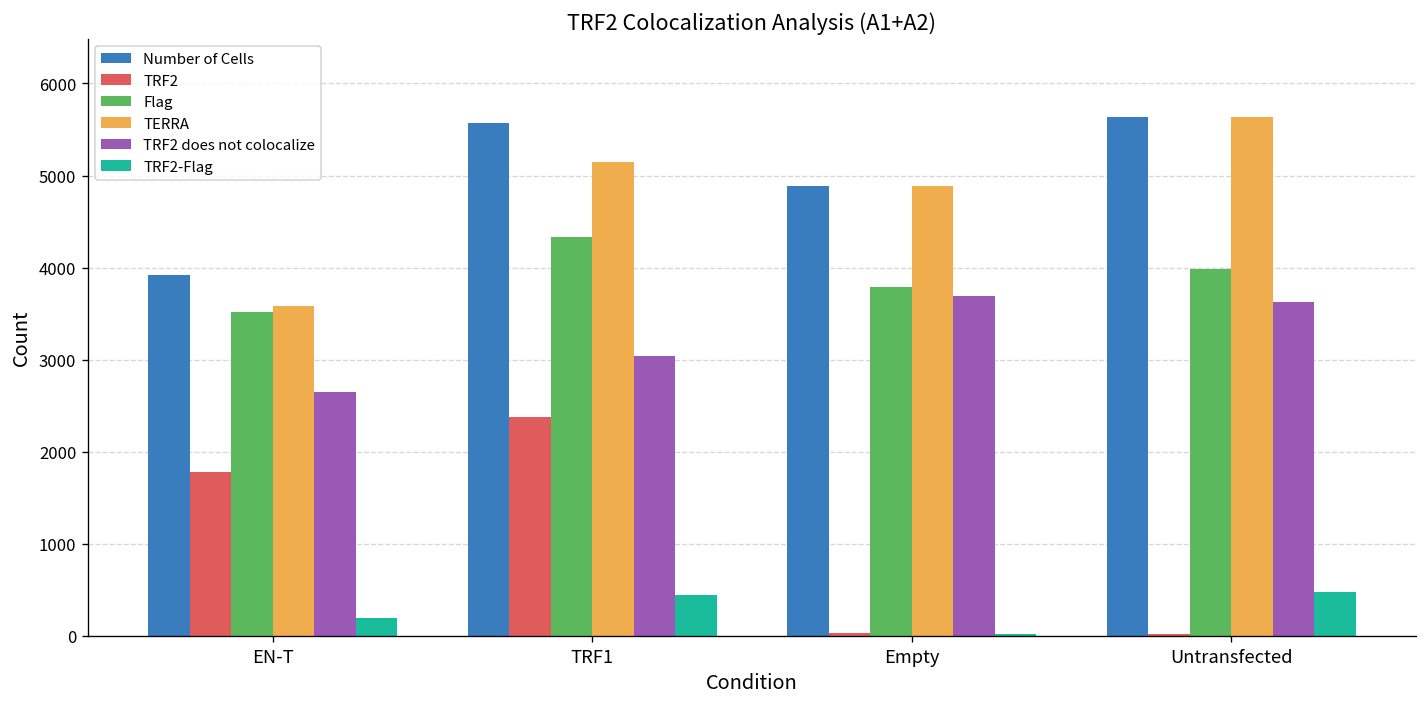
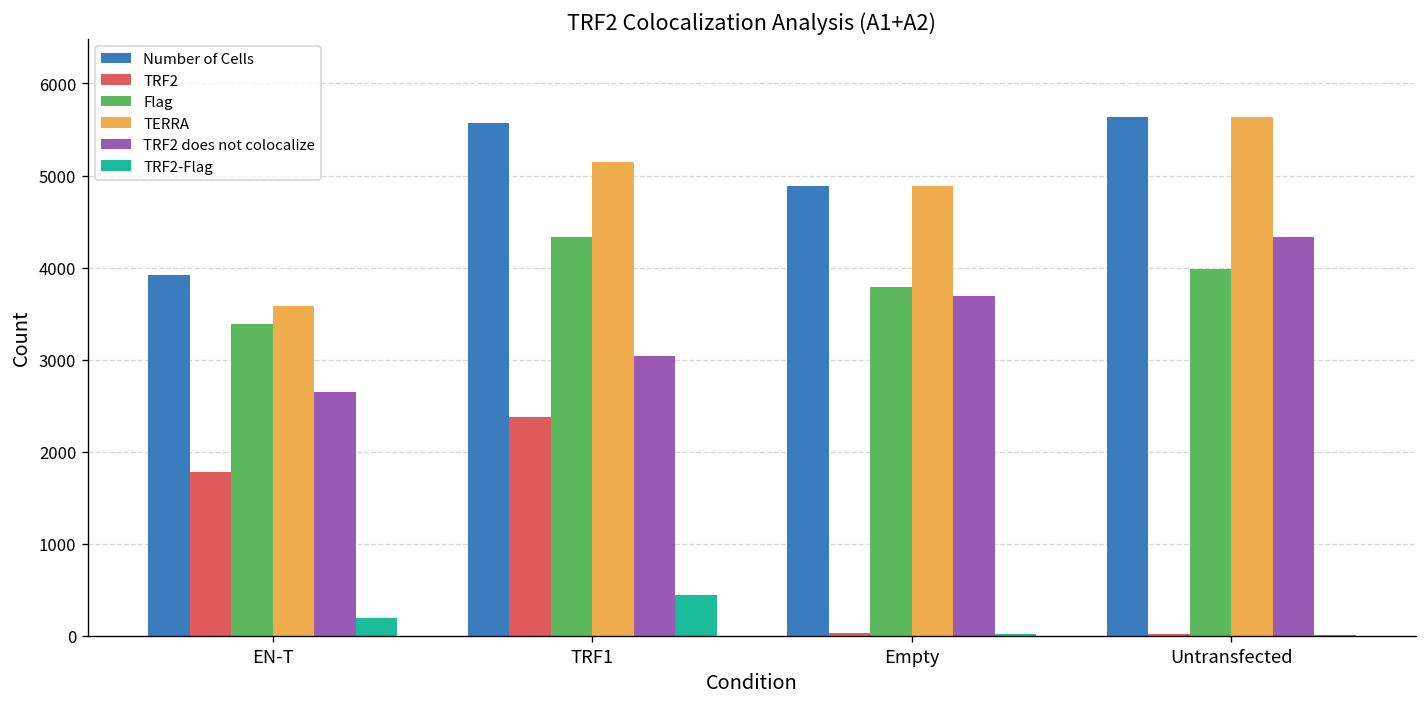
Flag, EN-T: 3500 -> 3400
TRF2 does not colocalize, Untransfected: 3600 -> 4300
TRF2-Flag, Untransfected: 500 -> 0
